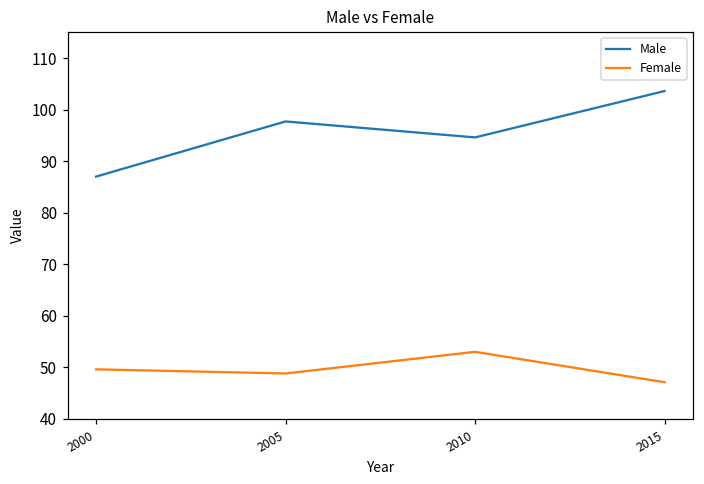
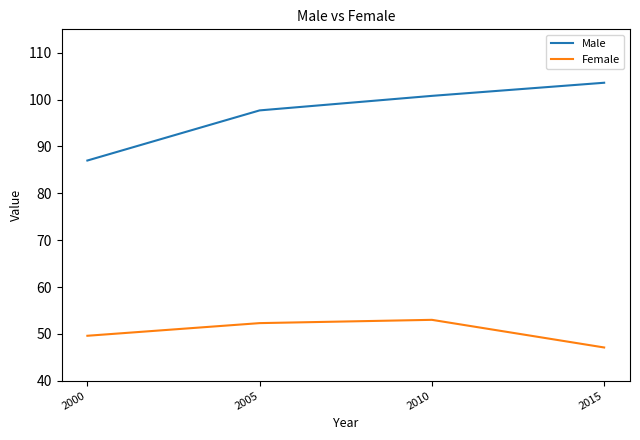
Female, 2005: 49 -> 52
Male, 2010: 95 -> 101
